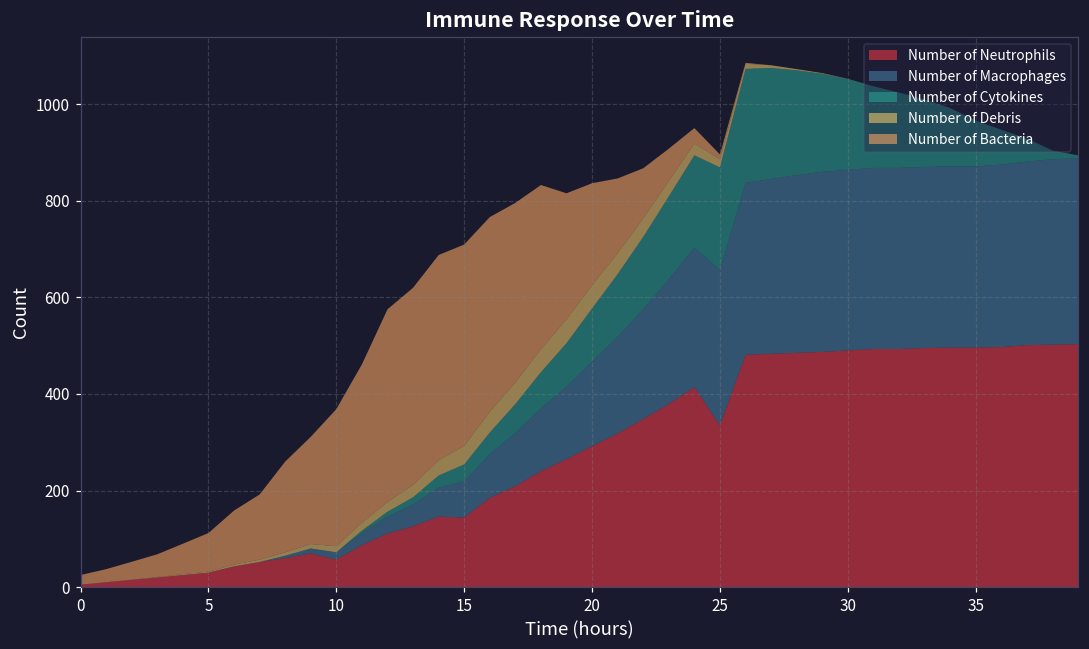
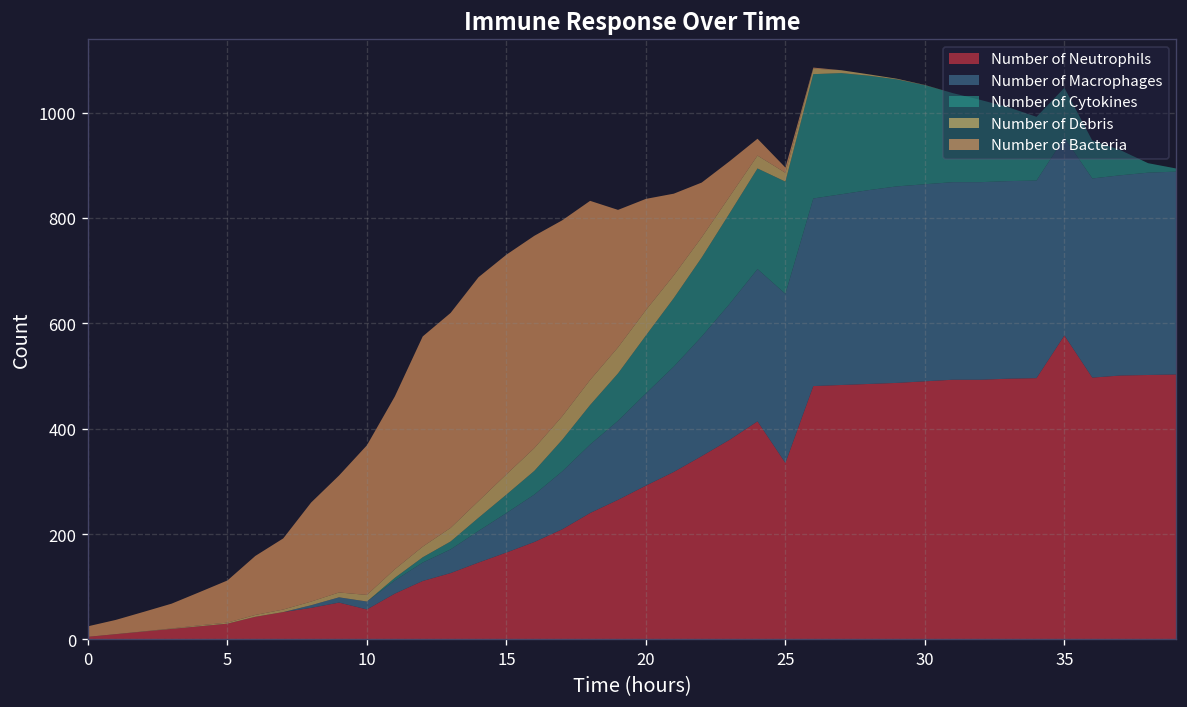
Number of Neutrophils, 15: 140 -> 170
Number of Neutrophils, 35: 500 -> 580
